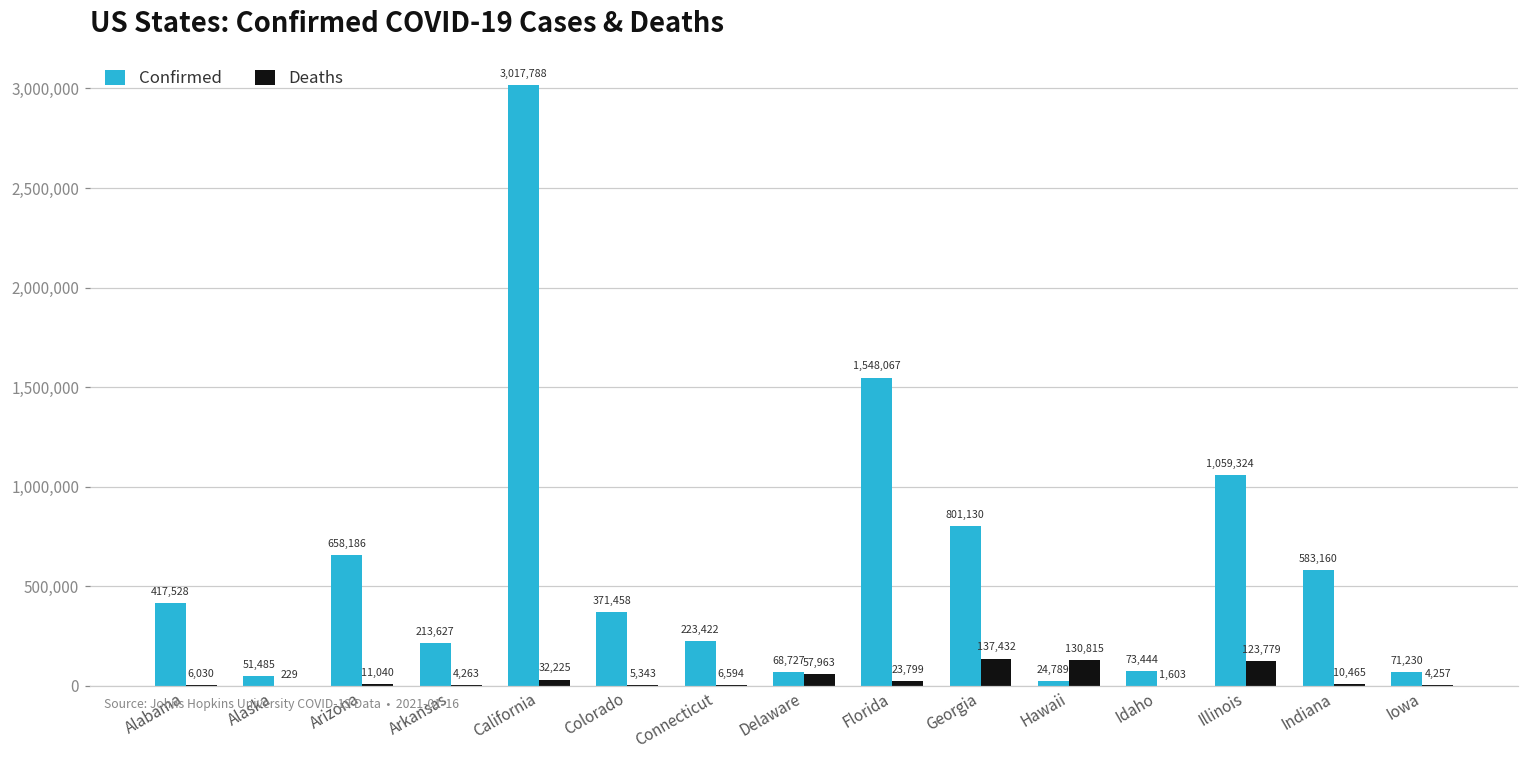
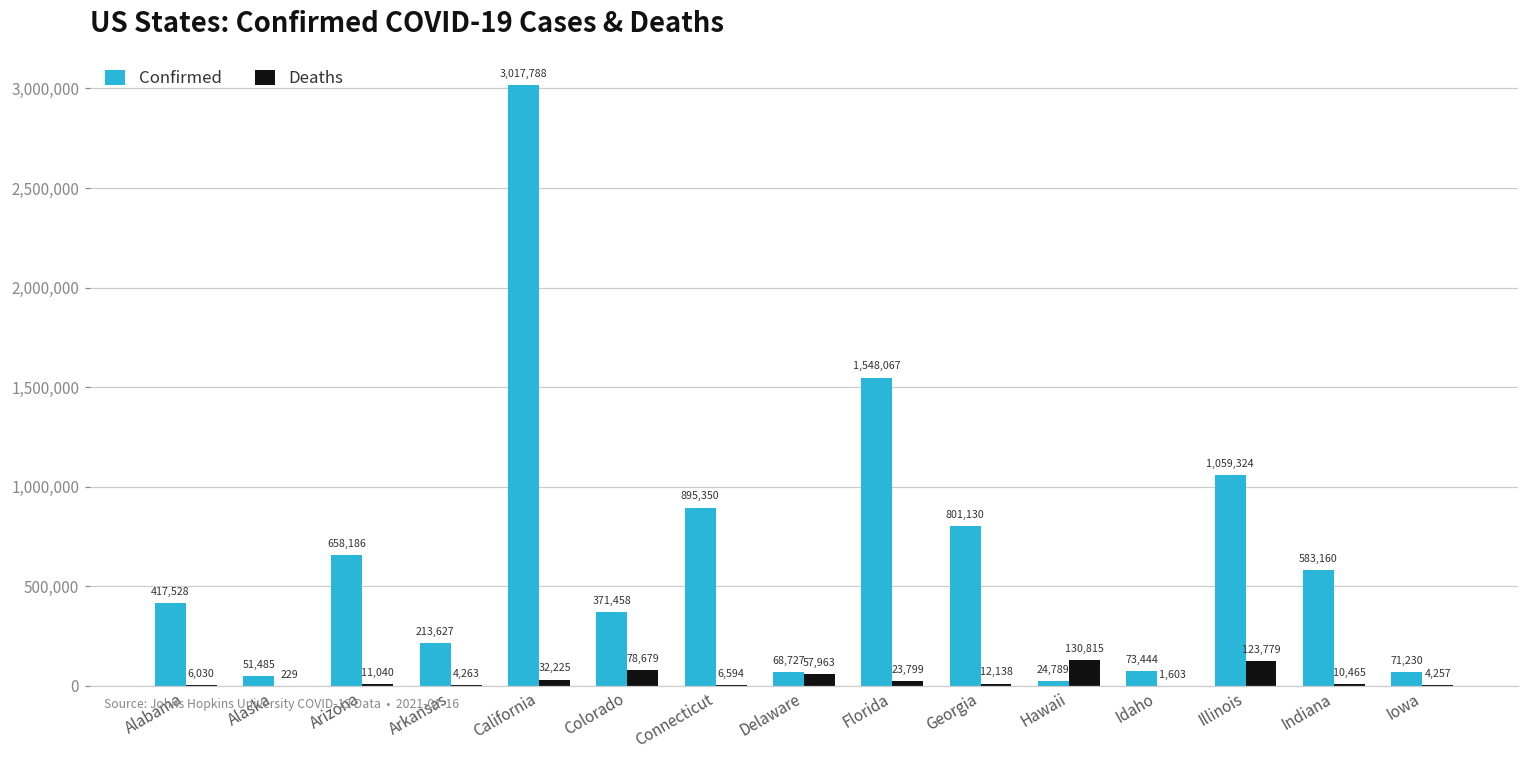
Deaths, Colorado: 5,343 -> 78,679
Confirmed, Connecticut: 223,422 -> 895,350
Deaths, Georgia: 137,432 -> 12,138
